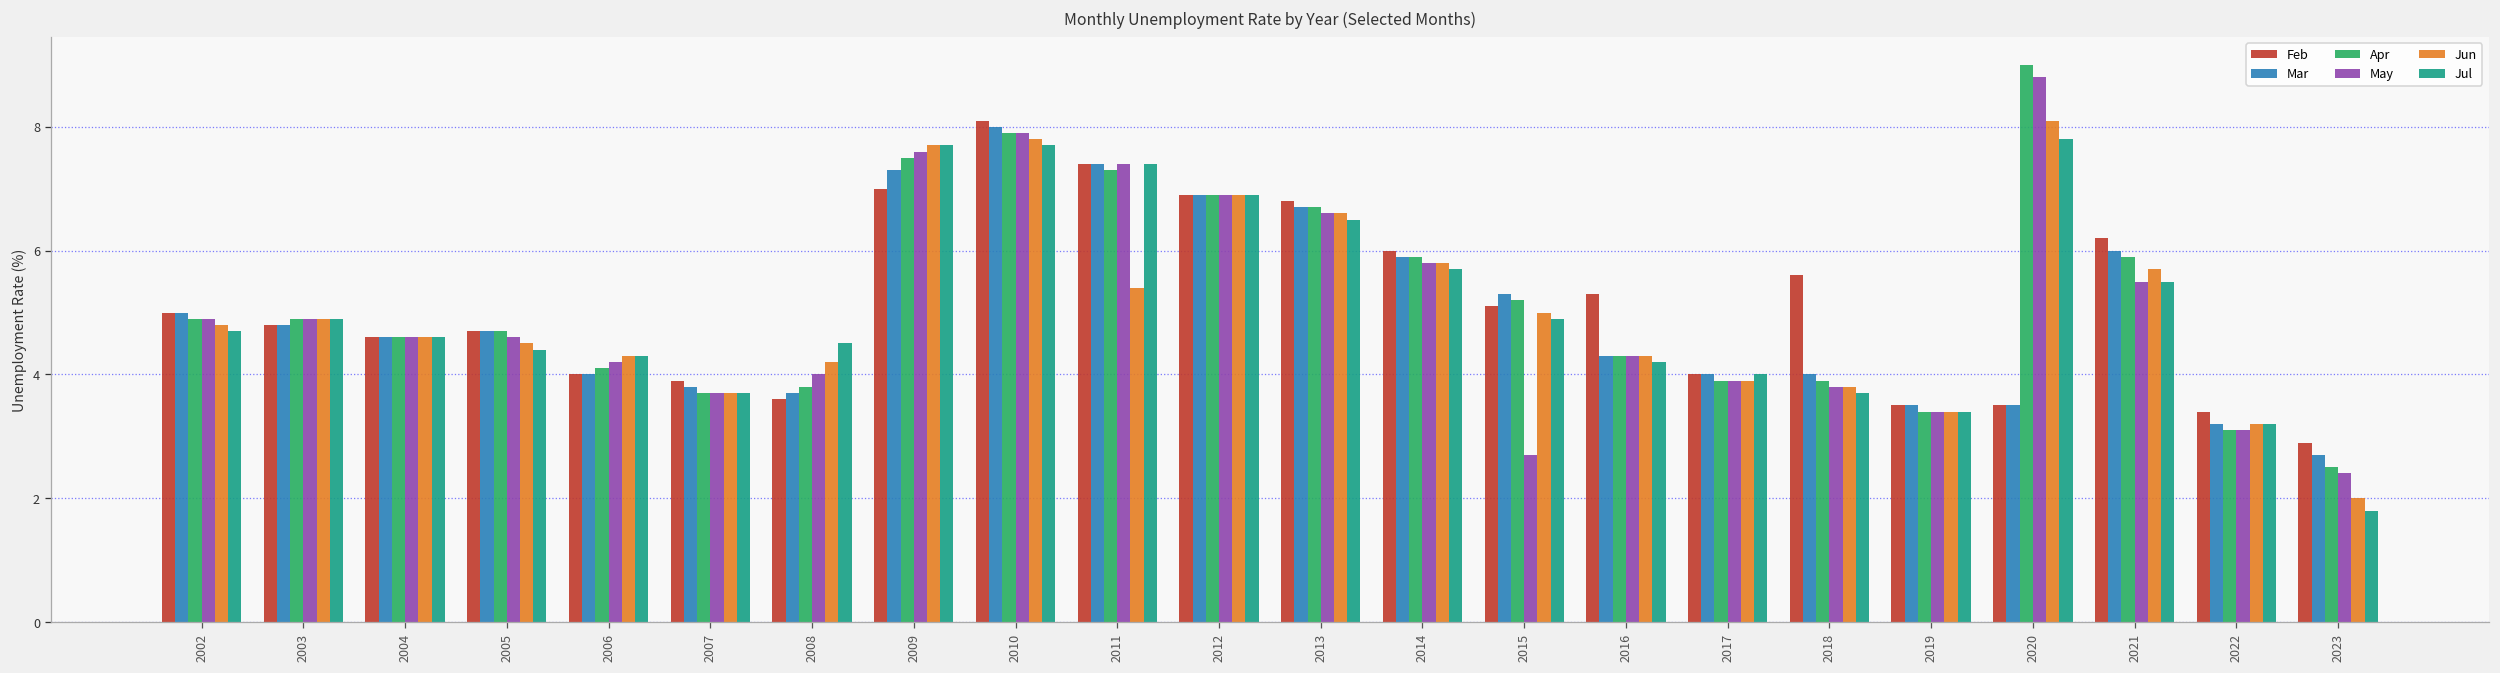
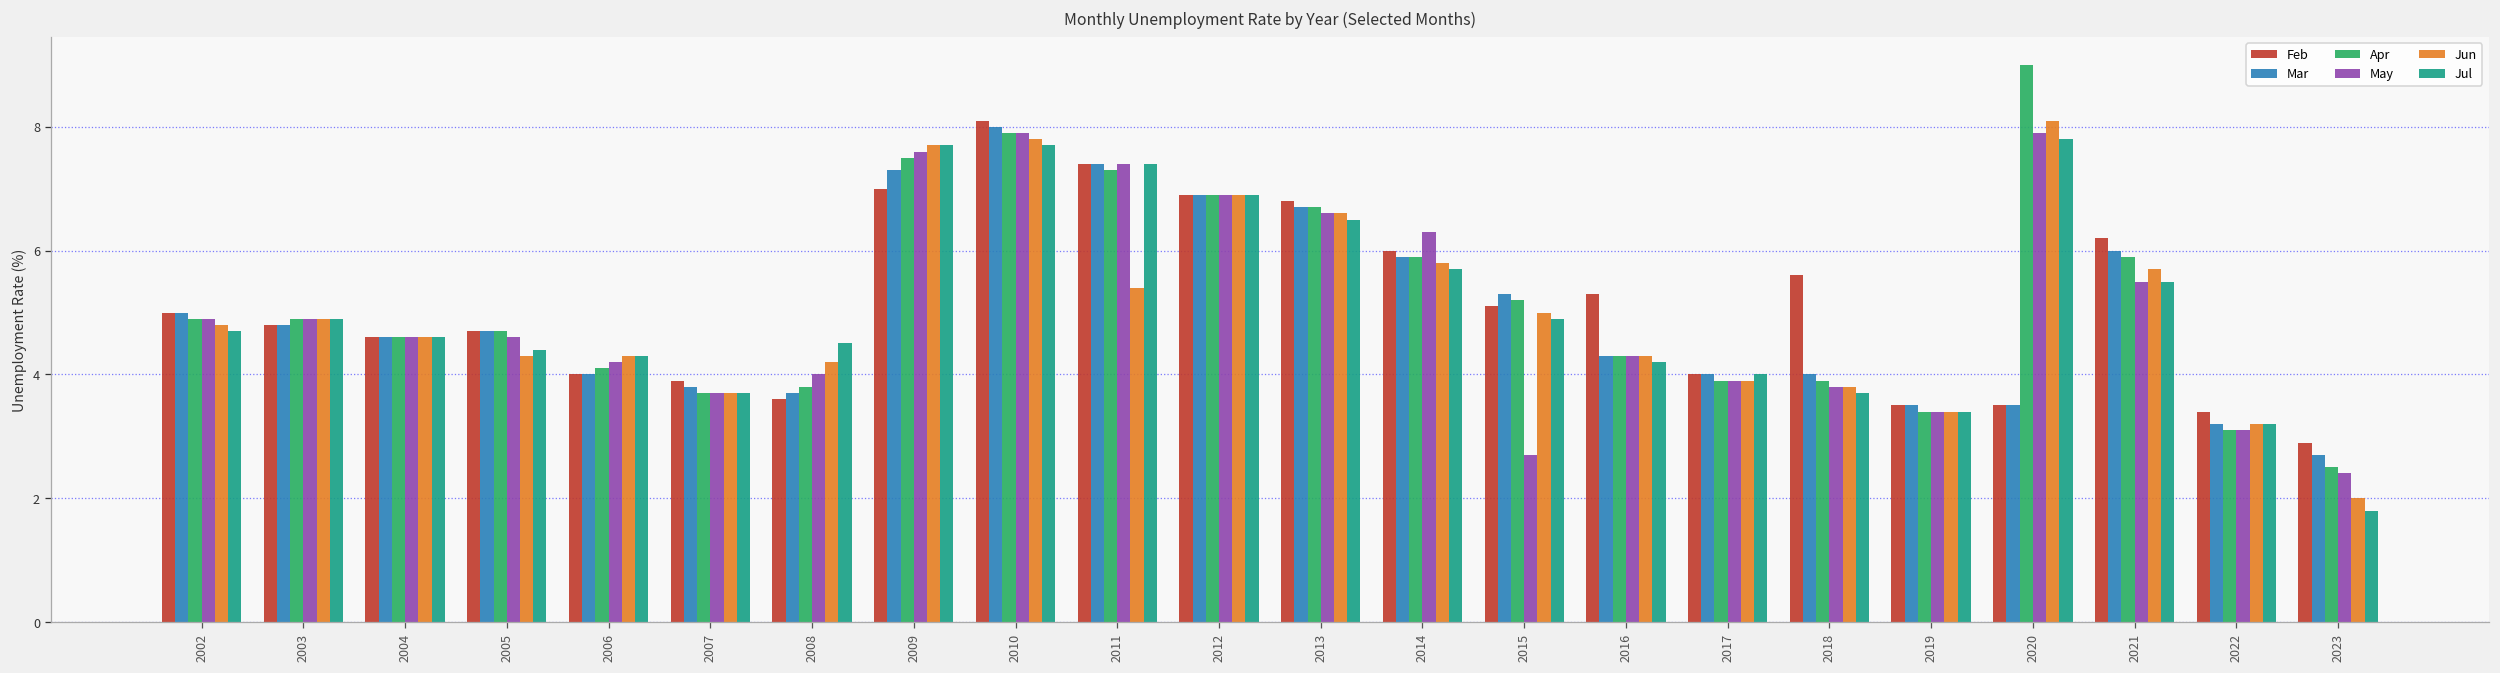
Jun, 2005: 4.5 -> 4.3
May, 2014: 5.8 -> 6.3
May, 2020: 8.8 -> 7.9
